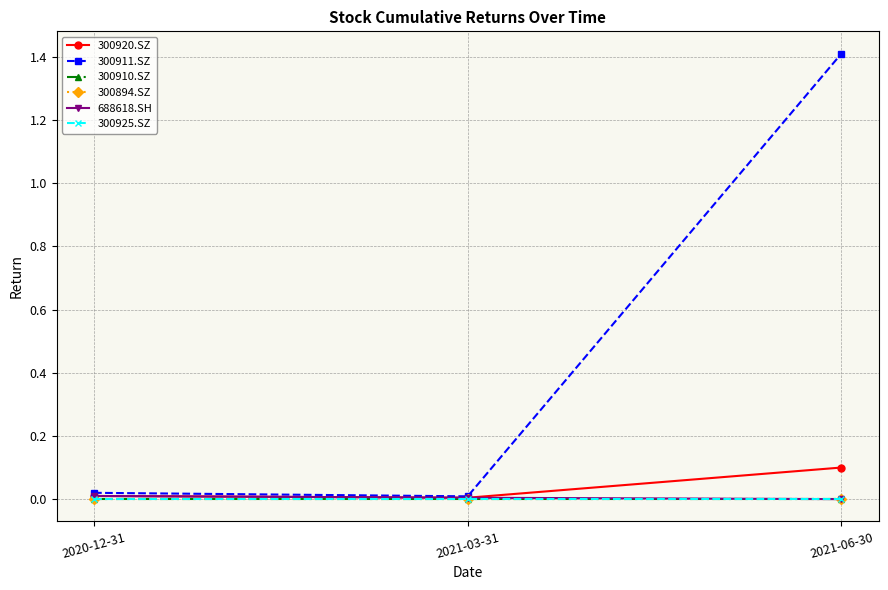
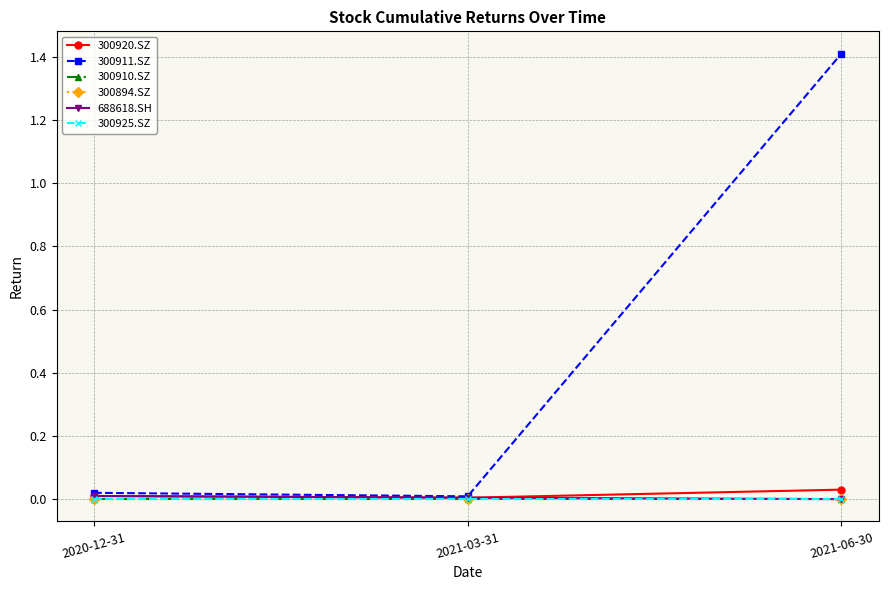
300920.SZ, 2021-06-30: 0.10 -> 0.03
